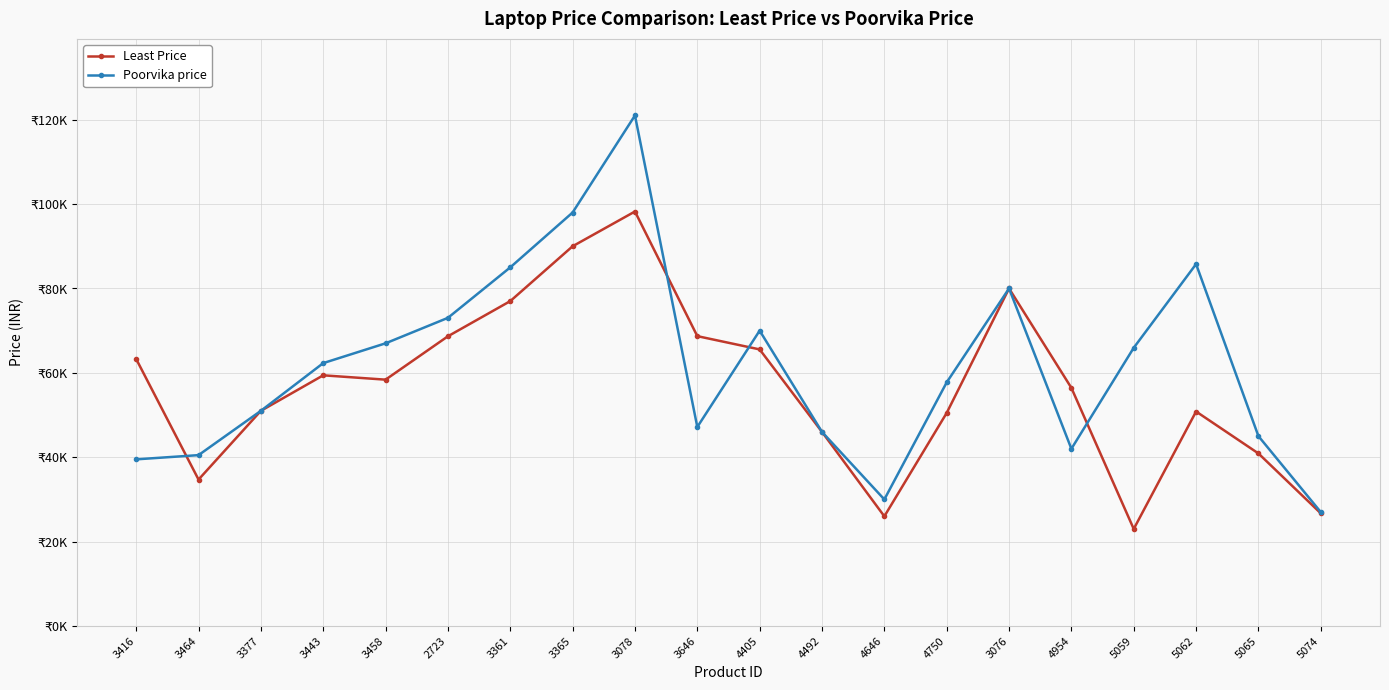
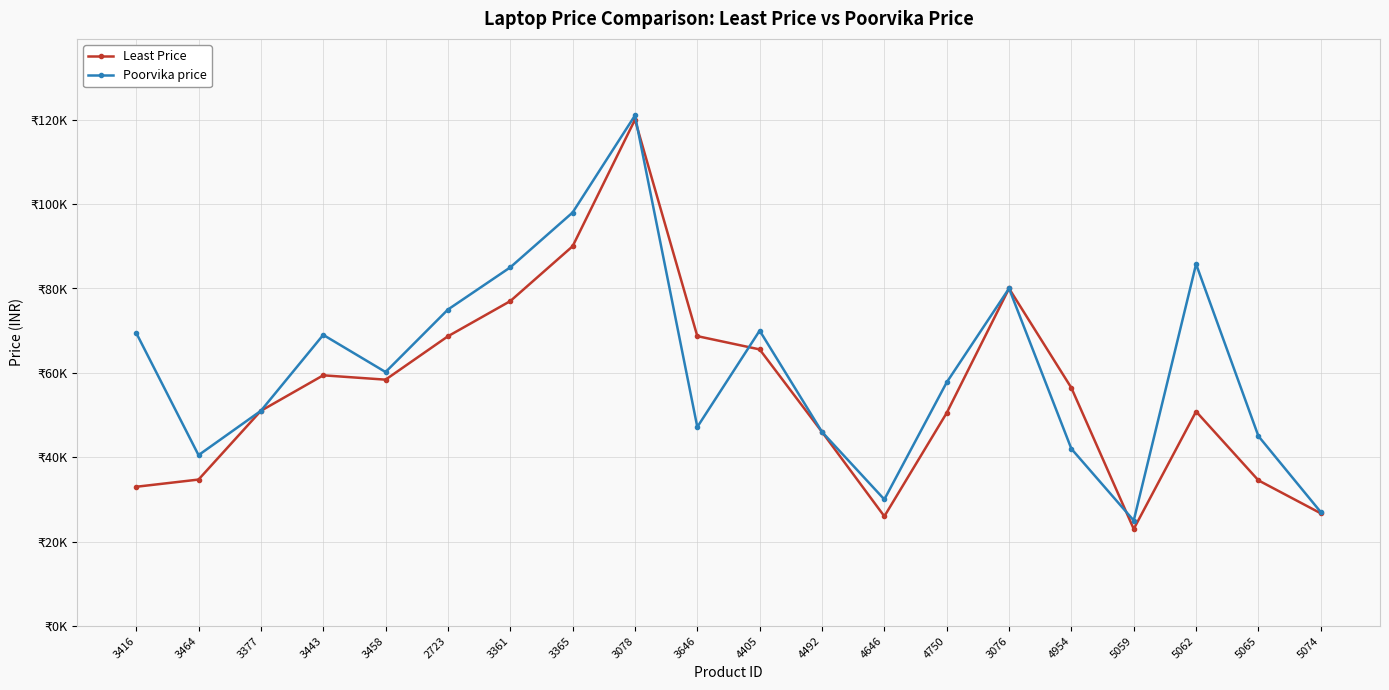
Least Price, 3416: ₹63000 -> ₹33000
Poorvika price, 3416: ₹39000 -> ₹69000
Poorvika price, 3443: ₹62000 -> ₹69000
Poorvika price, 3458: ₹67000 -> ₹60000
Poorvika price, 2723: ₹73000 -> ₹75000
Least Price, 3078: ₹98000 -> ₹120000
Poorvika price, 5059: ₹66000 -> ₹25000
Least Price, 5065: ₹41000 -> ₹35000
